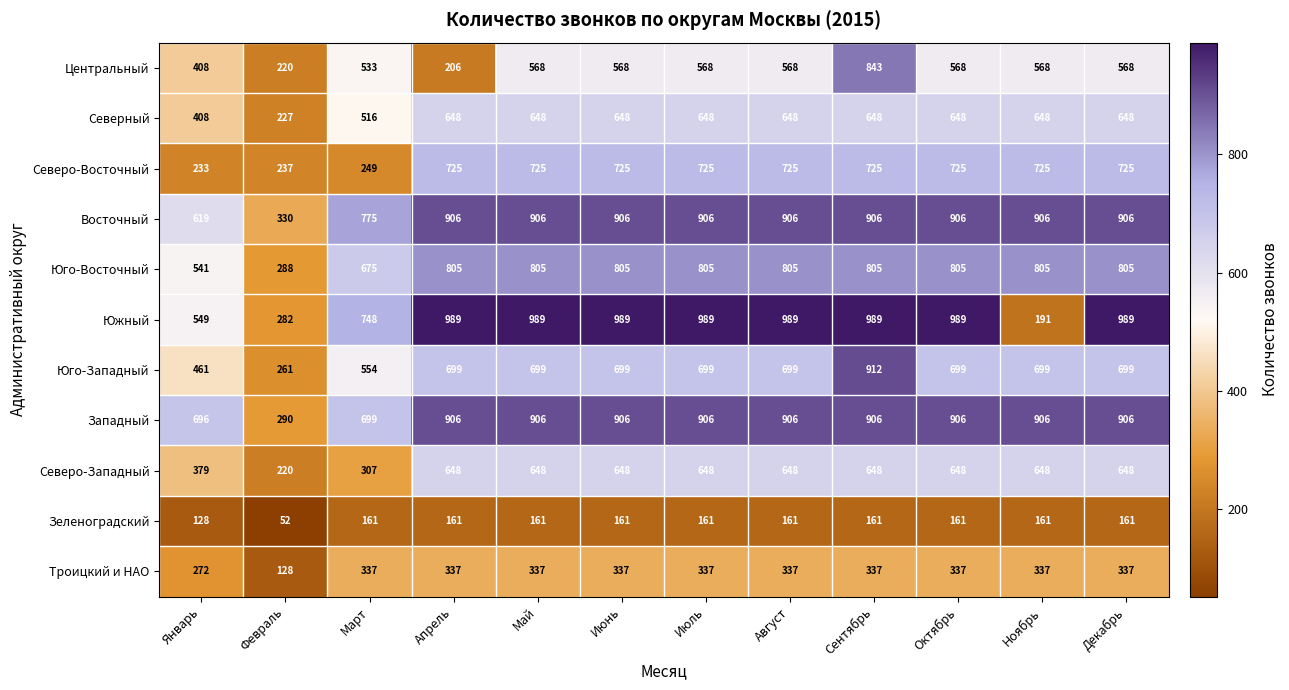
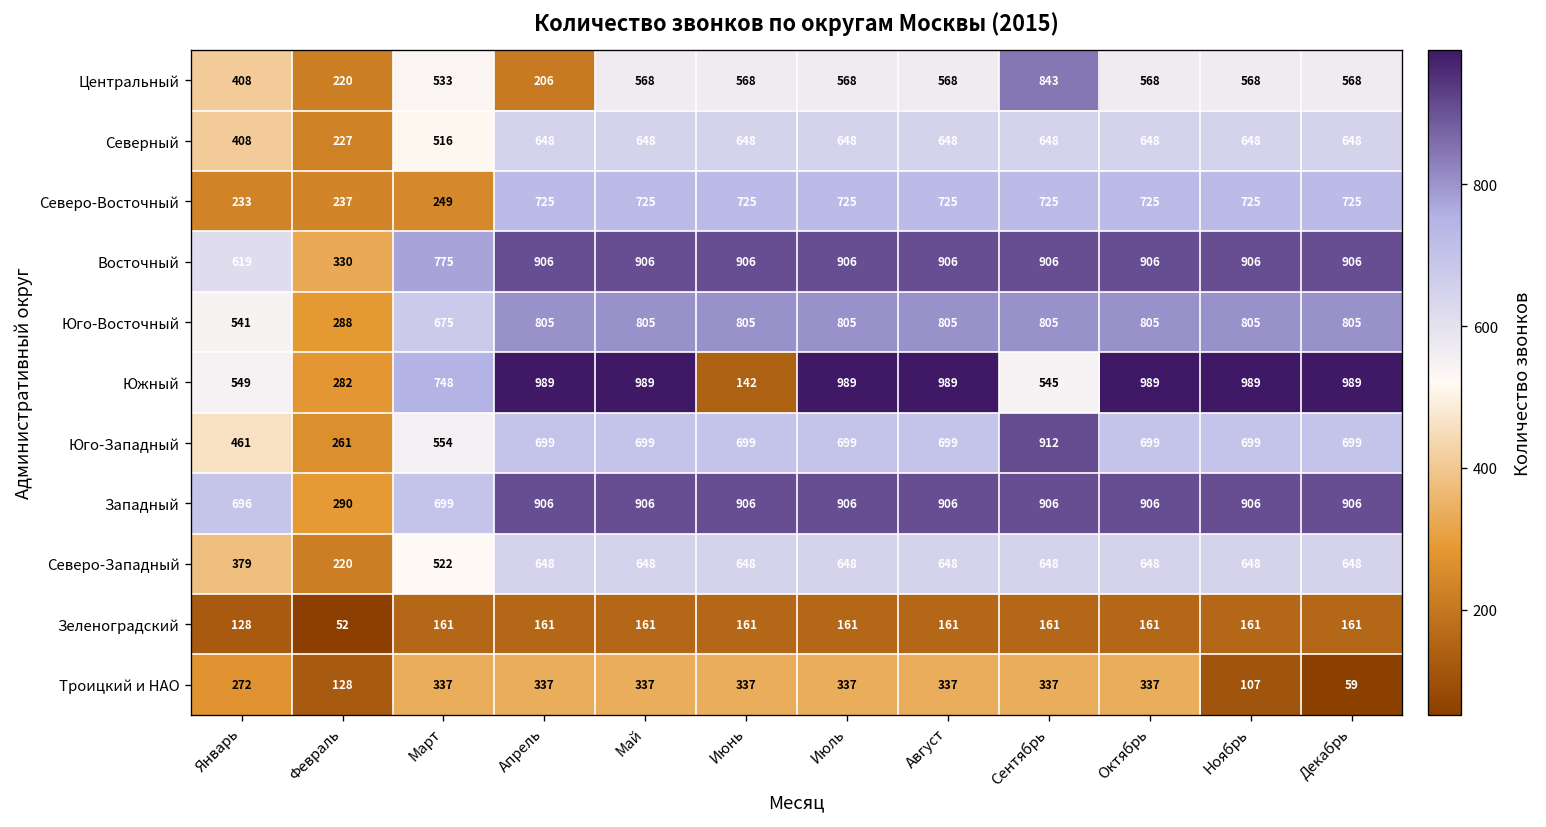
Южный, Июнь: 989 -> 142
Южный, Сентябрь: 989 -> 545
Южный, Ноябрь: 191 -> 989
Северо-Западный, Март: 307 -> 522
Троицкий и НАО, Ноябрь: 337 -> 107
Троицкий и НАО, Декабрь: 337 -> 59
